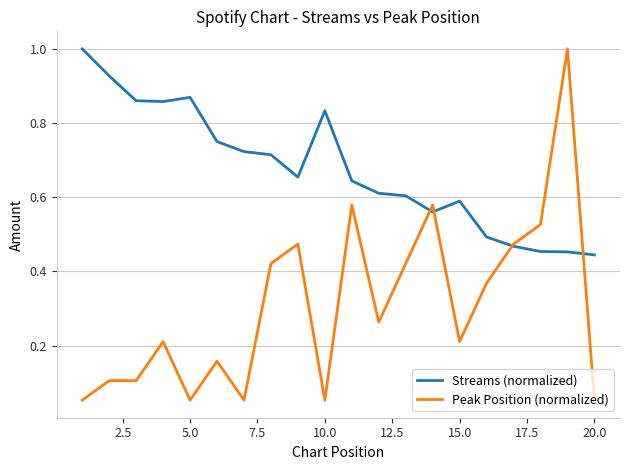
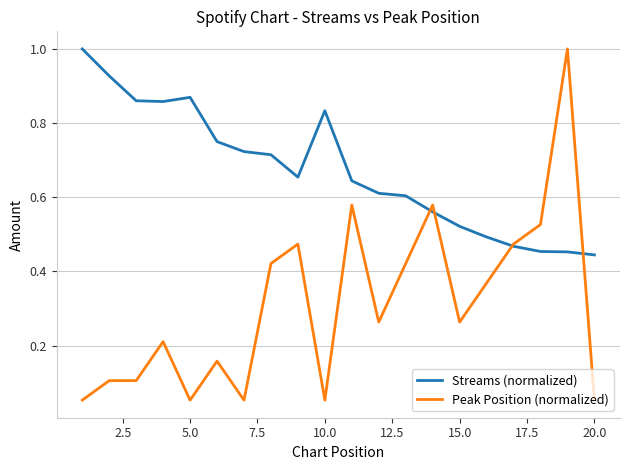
Streams (normalized), 15.0: 0.59 -> 0.52
Peak Position (normalized), 15.0: 0.21 -> 0.26
